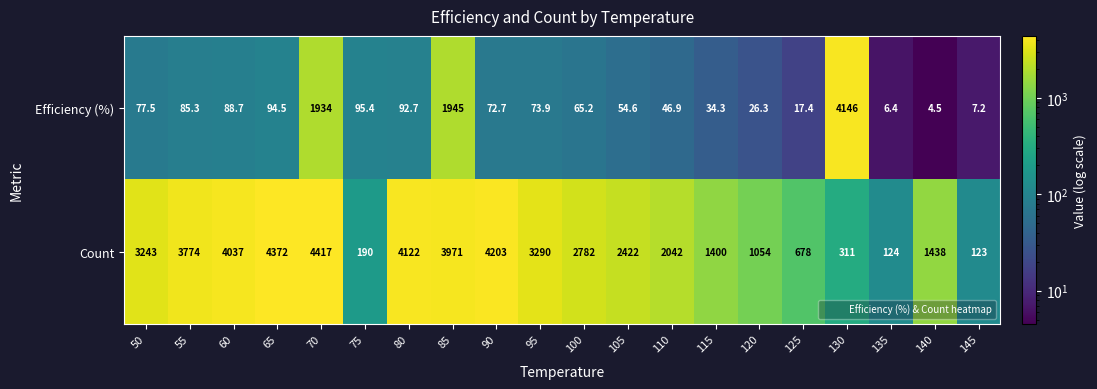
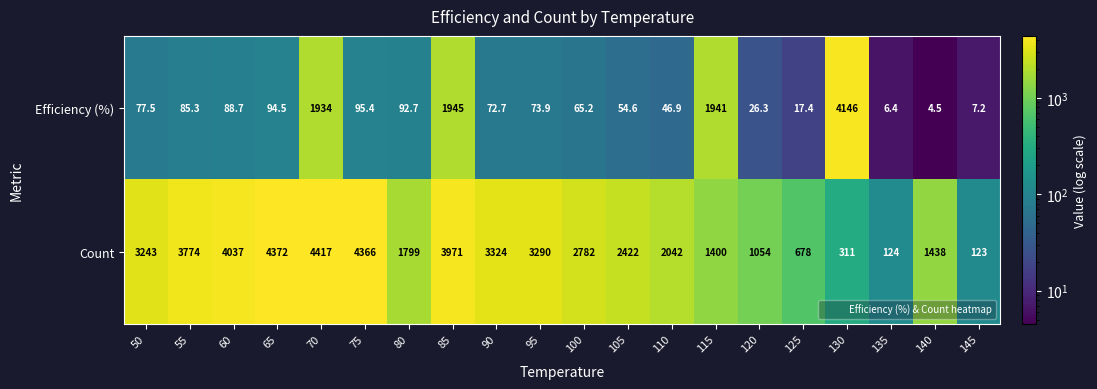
Efficiency (%), 115: 34.3 -> 1941
Count, 75: 190 -> 4366
Count, 80: 4122 -> 1799
Count, 90: 4203 -> 3324
